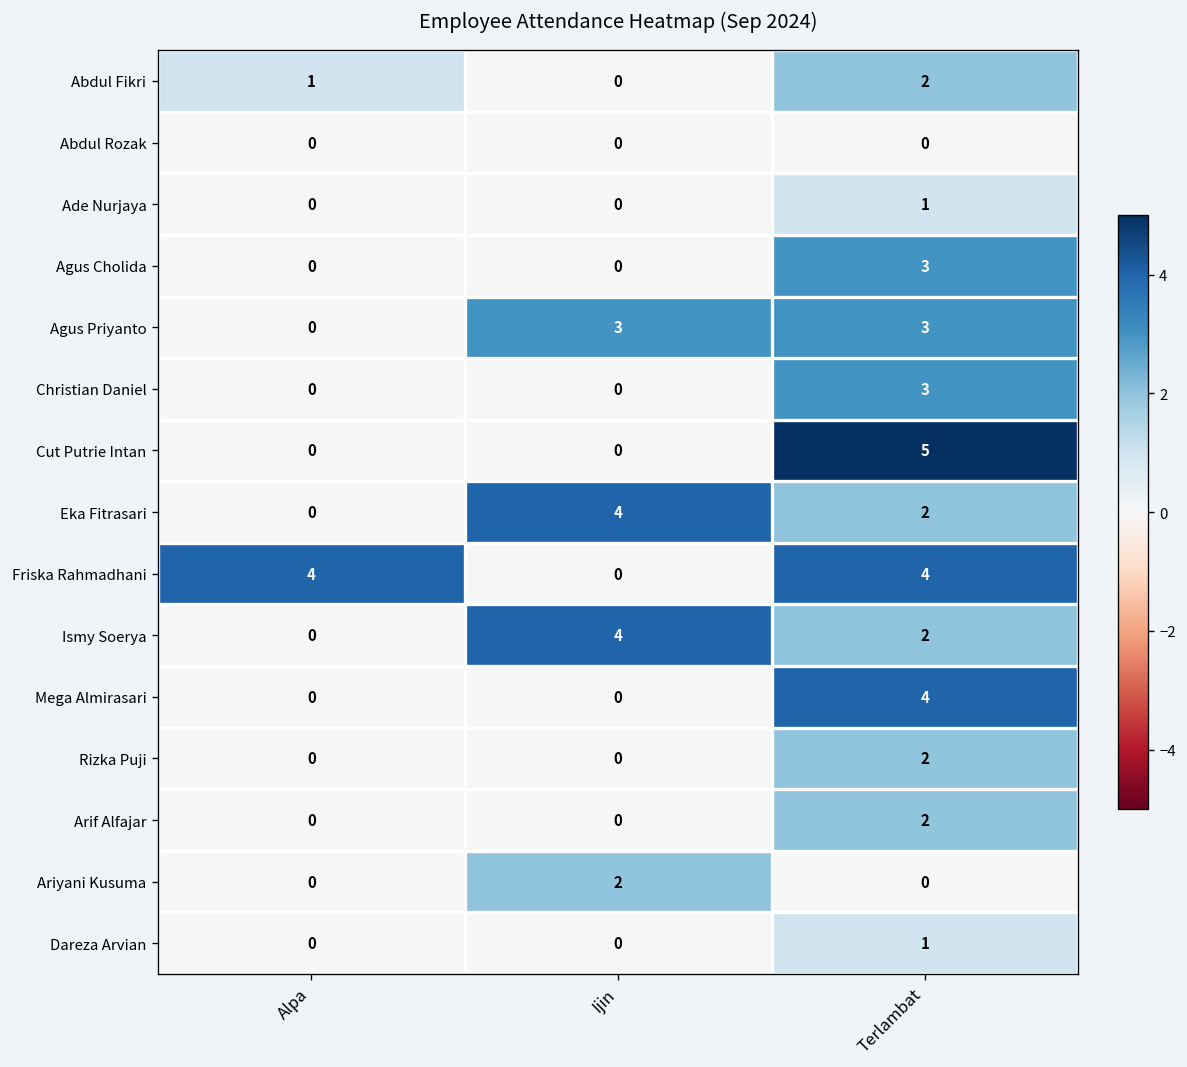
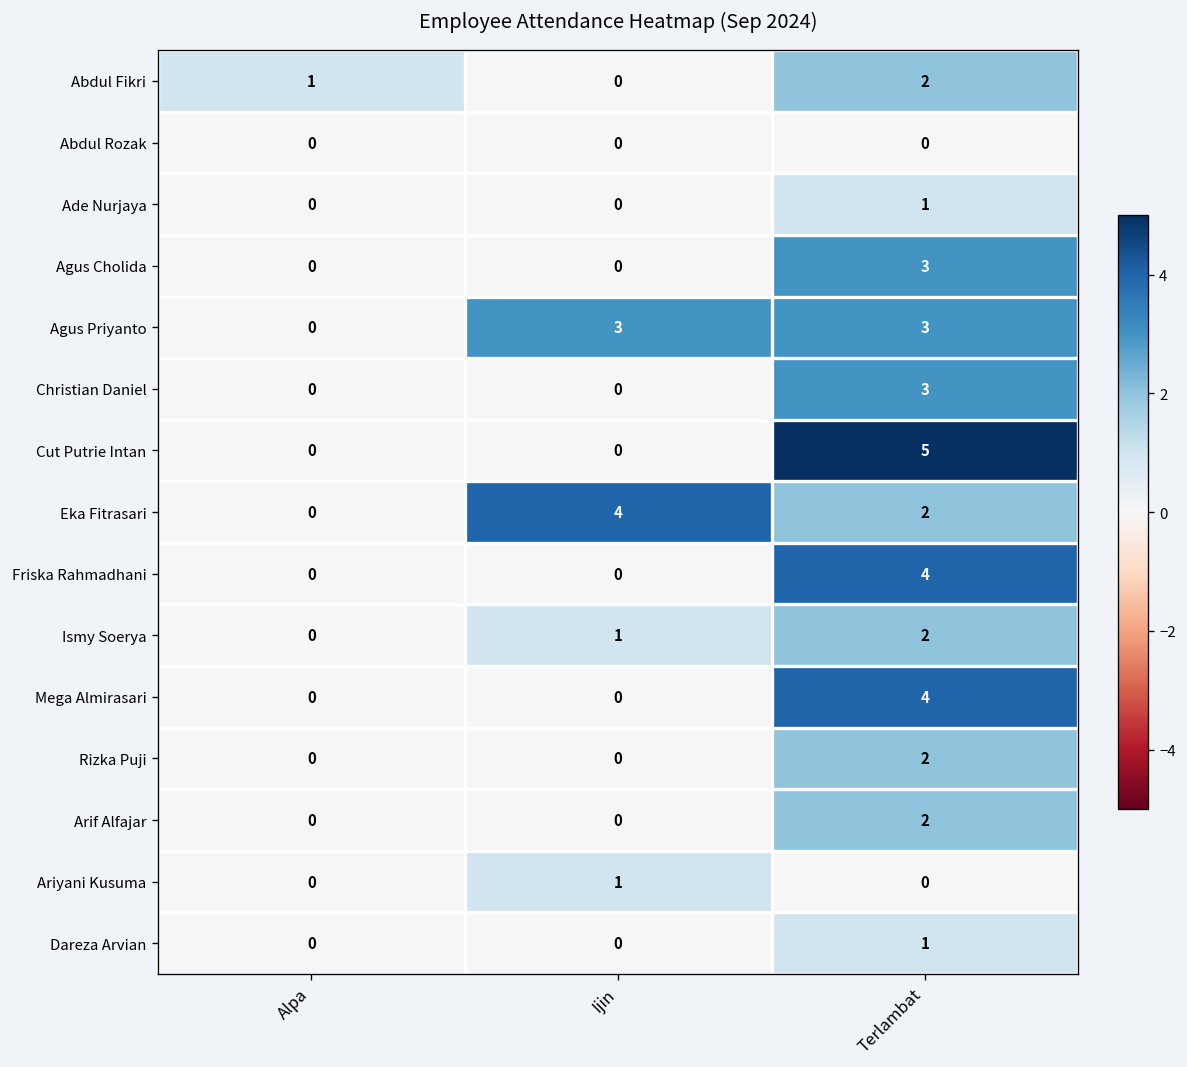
Friska Rahmadhani, Alpa: 4 -> 0
Ismy Soerya, Ijin: 4 -> 1
Ariyani Kusuma, Ijin: 2 -> 1
